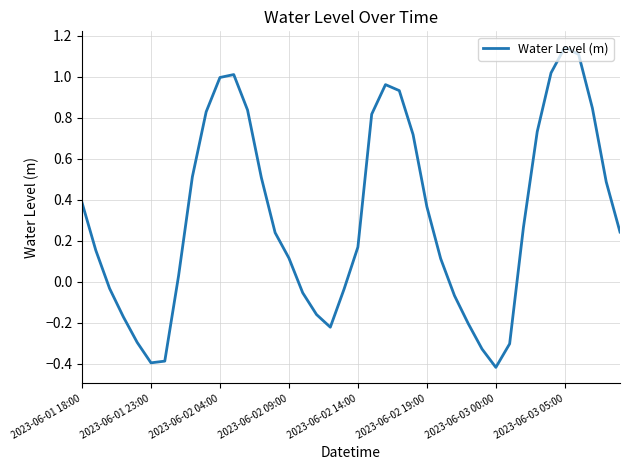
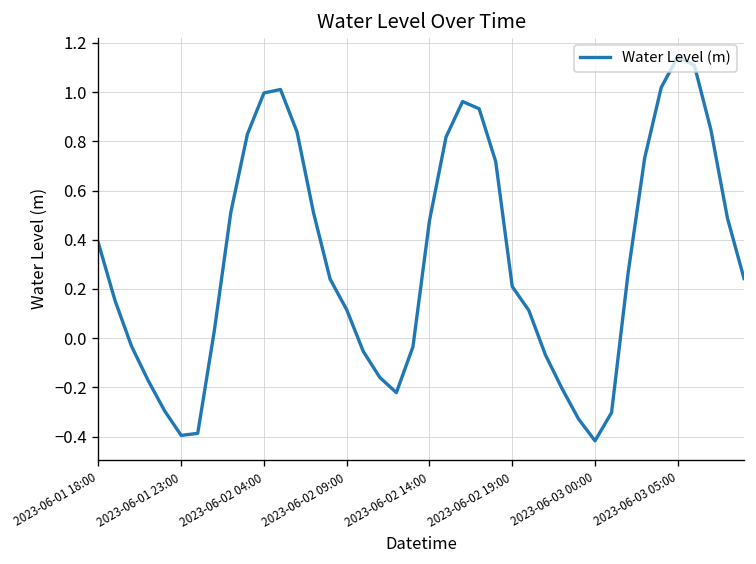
2023-06-02 14:00: 0.17 -> 0.48
2023-06-02 19:00: 0.37 -> 0.21
